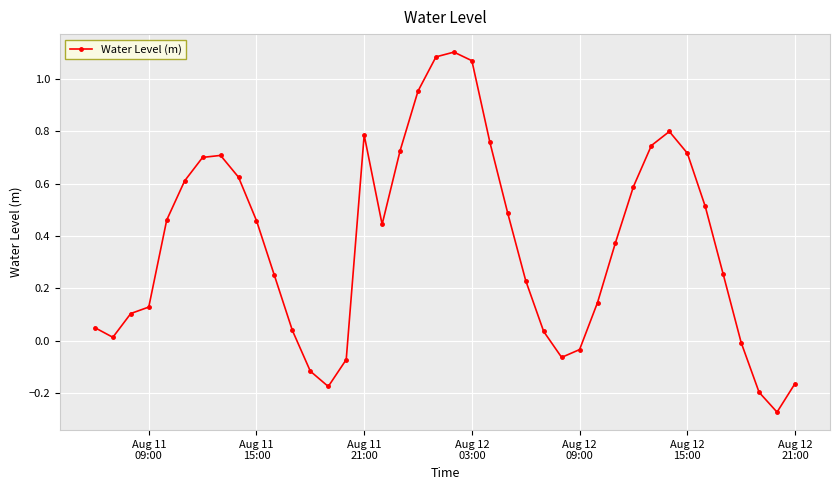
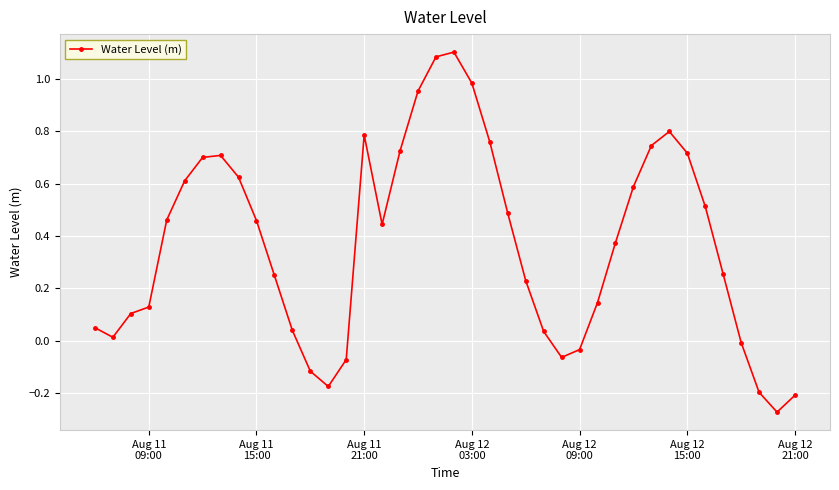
Aug 12 03:00: 1.07 -> 0.98
Aug 12 21:00: -0.16 -> -0.21
